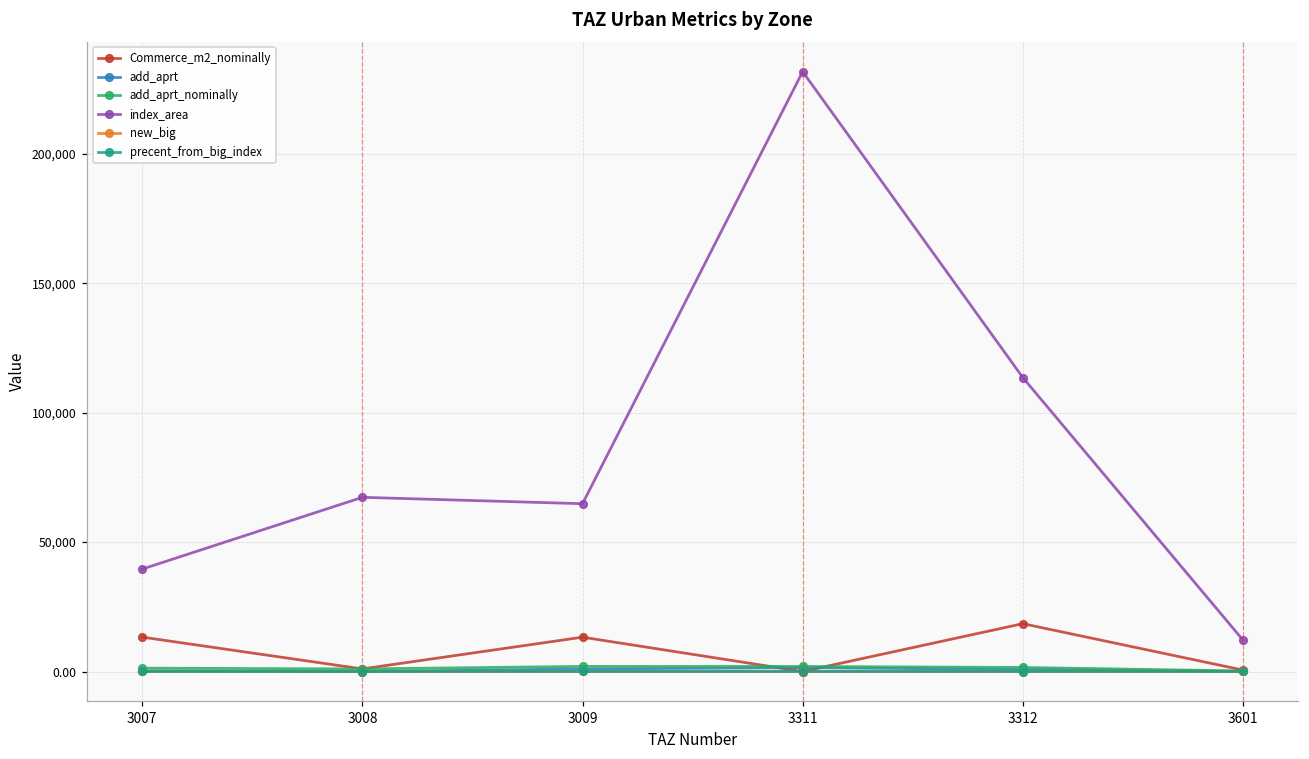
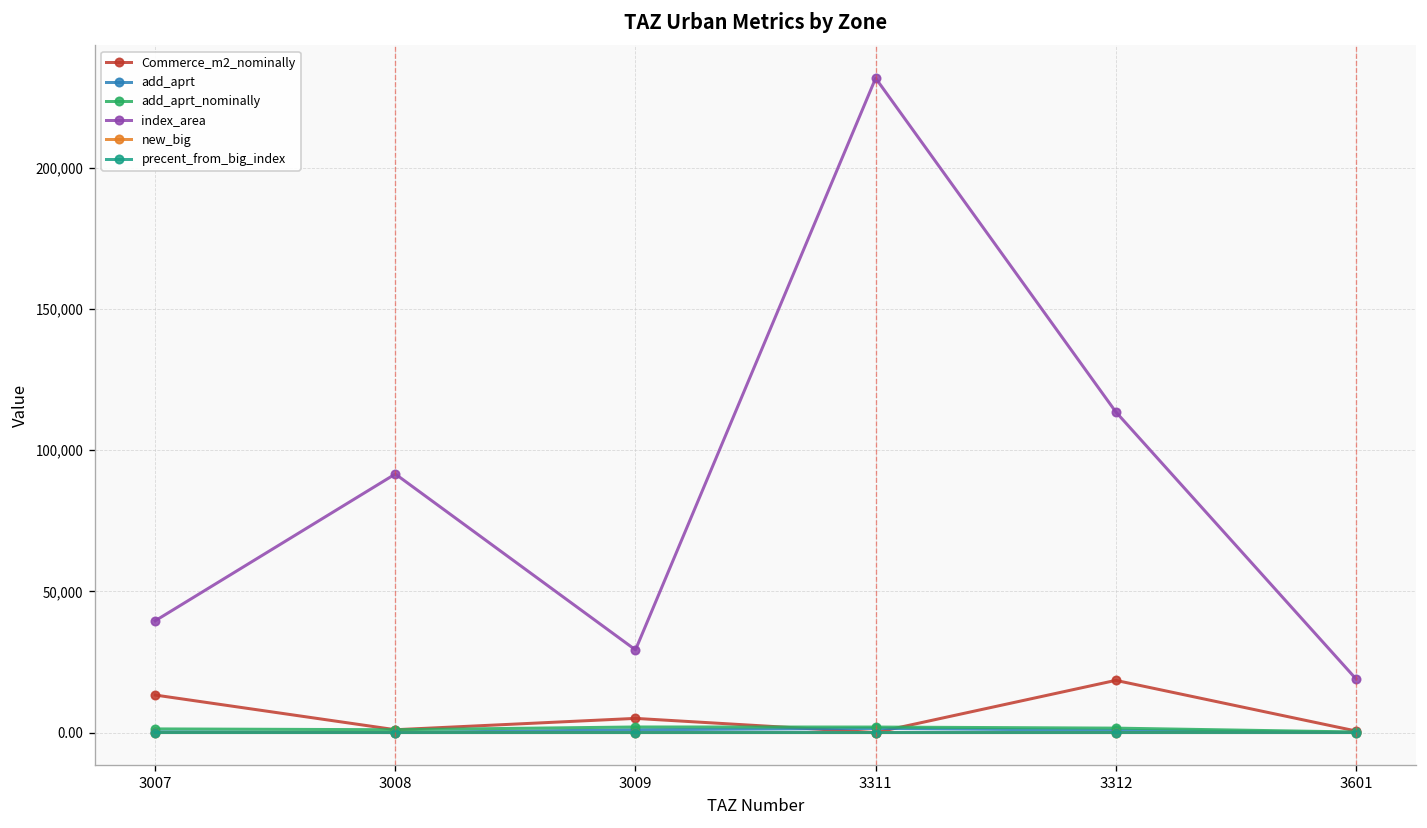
index_area, 3008: 67,000 -> 92,000
Commerce_m2_nominally, 3009: 13,000 -> 5,000
index_area, 3009: 65,000 -> 29,000
index_area, 3601: 12,000 -> 19,000
